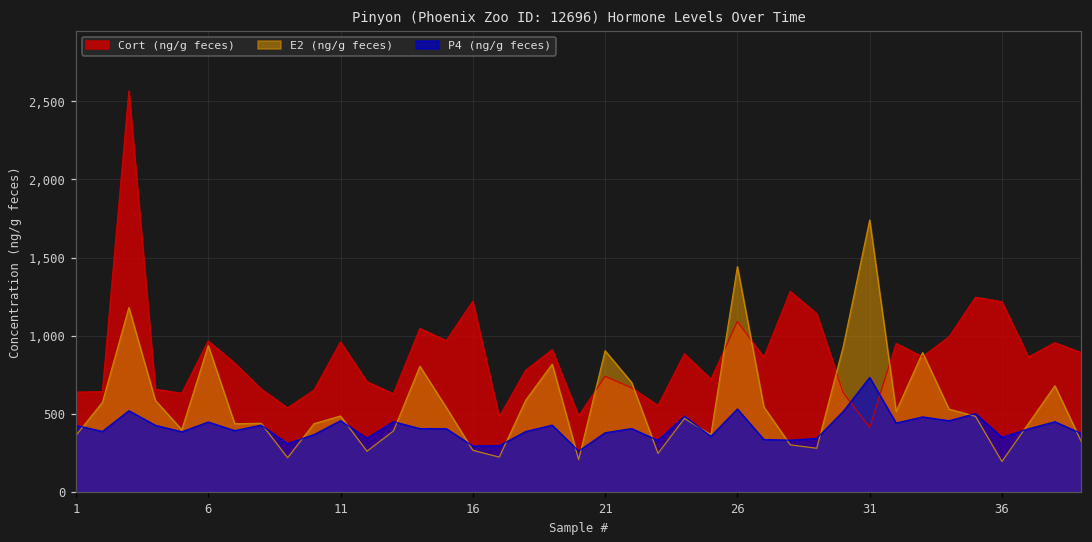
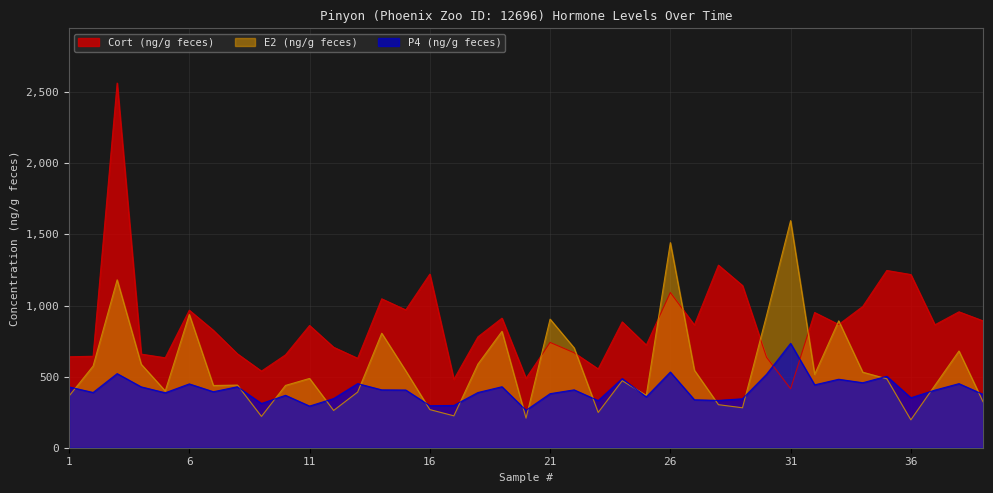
Cort (ng/g feces), 11: 960 -> 860
P4 (ng/g feces), 11: 460 -> 290
E2 (ng/g feces), 31: 1,740 -> 1,600
